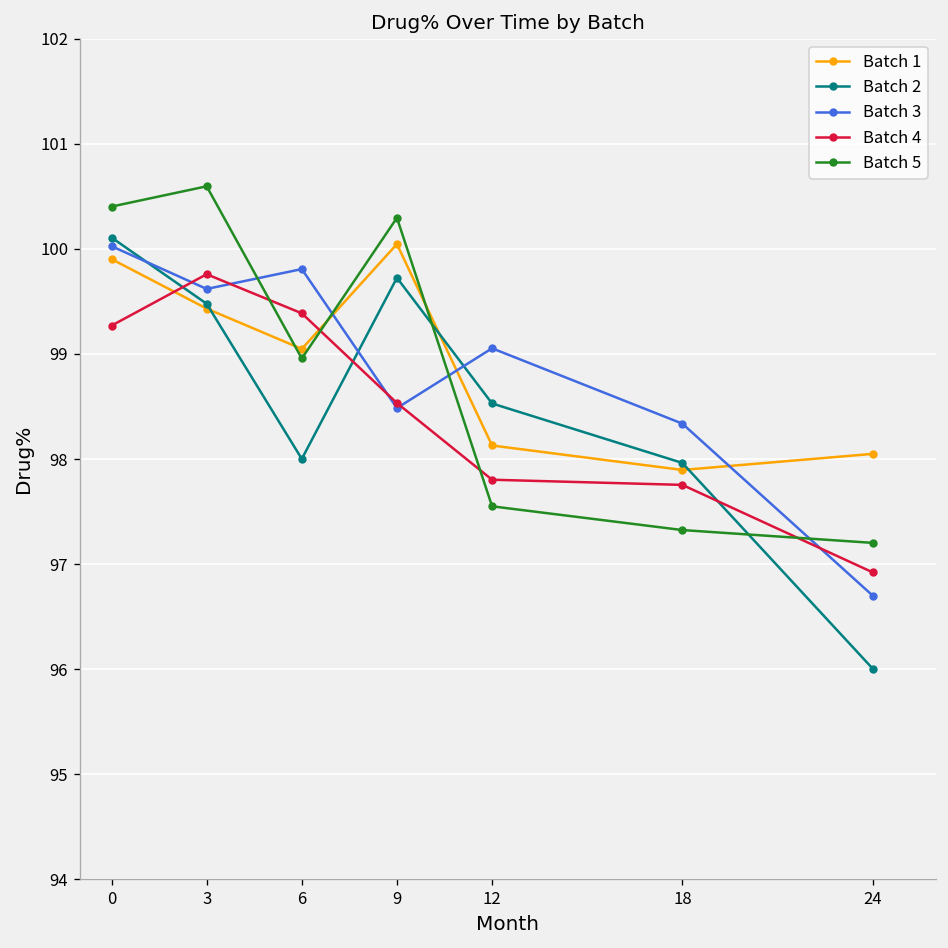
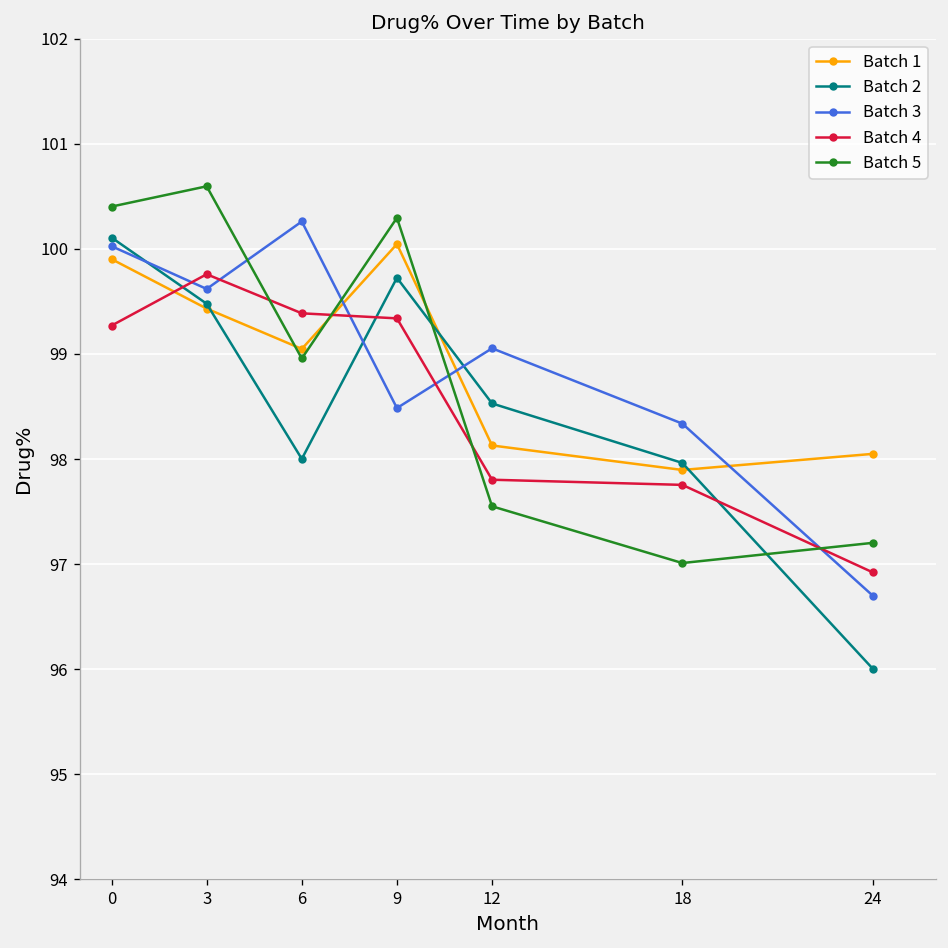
Batch 3, 6: 99.8 -> 100.3
Batch 4, 9: 98.5 -> 99.3
Batch 5, 18: 97.3 -> 97.0
